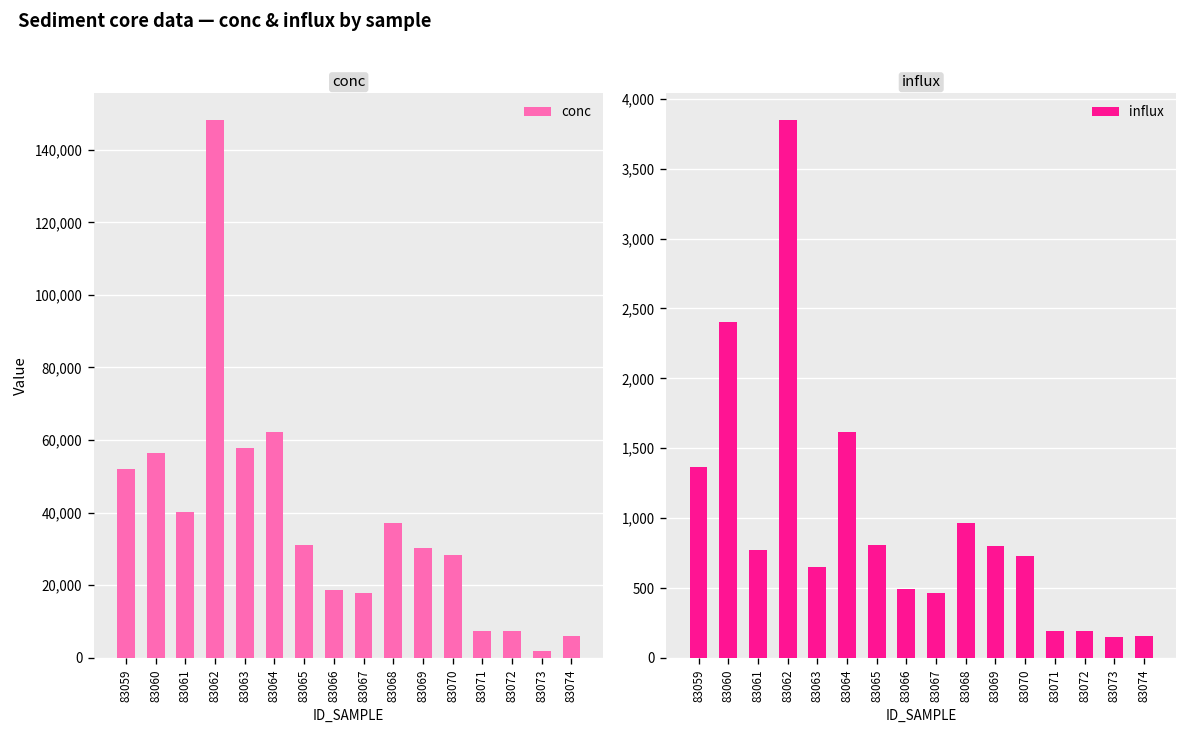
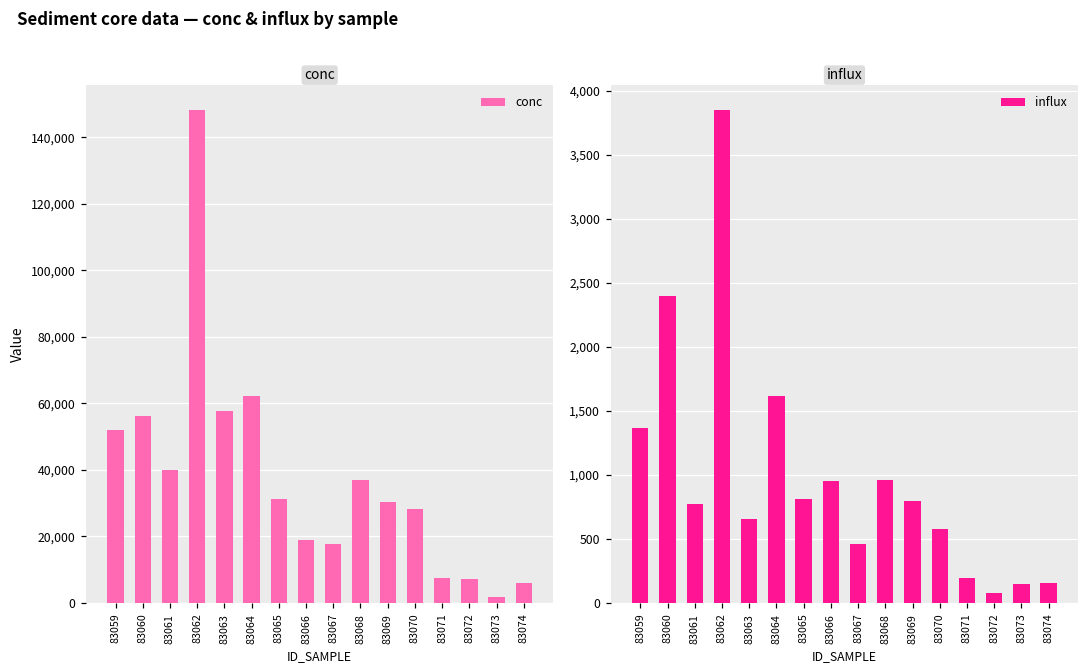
influx, 83066: 490 -> 960
influx, 83070: 730 -> 580
influx, 83072: 190 -> 80
